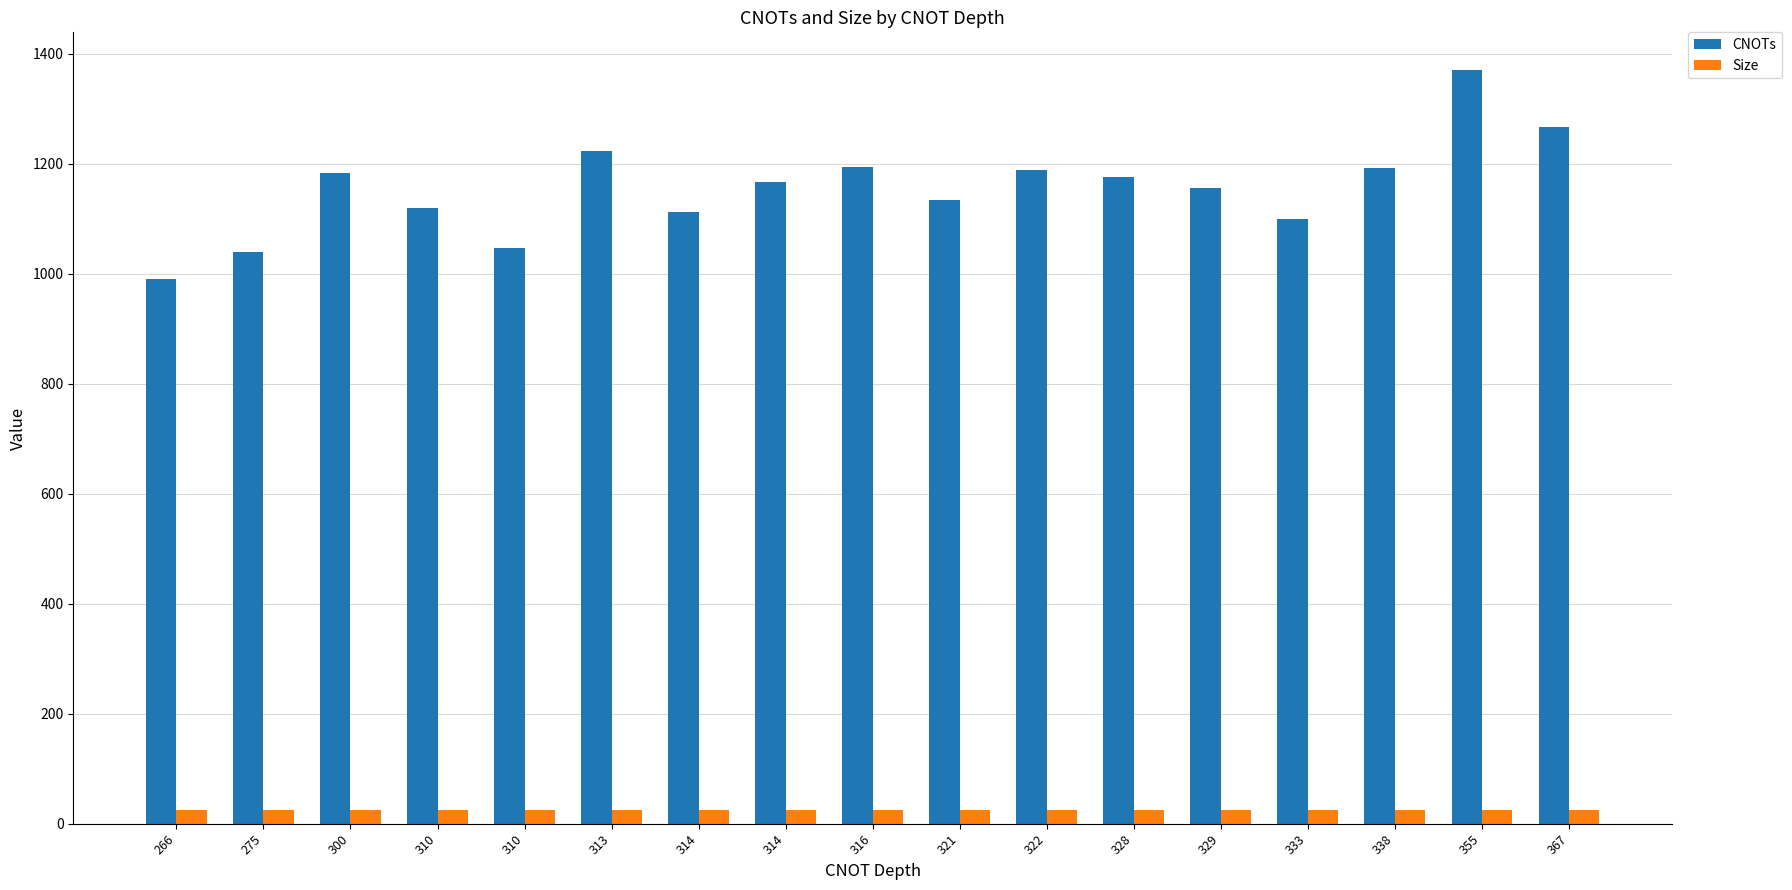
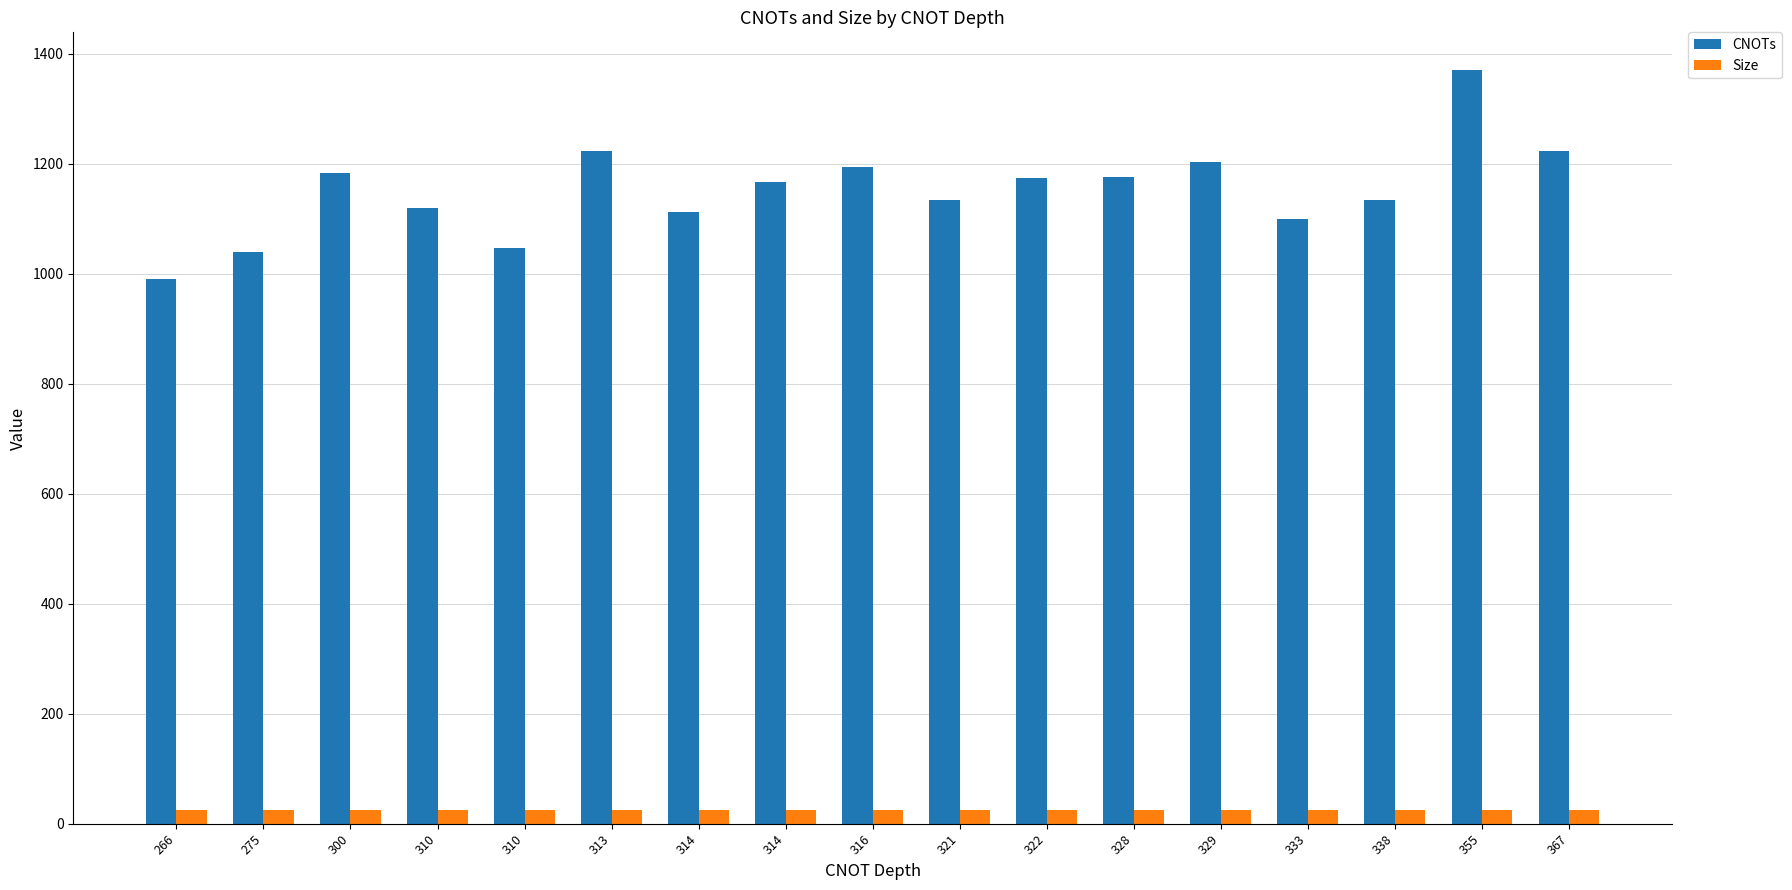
CNOTs, 322: 1190 -> 1170
CNOTs, 329: 1160 -> 1200
CNOTs, 338: 1190 -> 1130
CNOTs, 367: 1270 -> 1220
